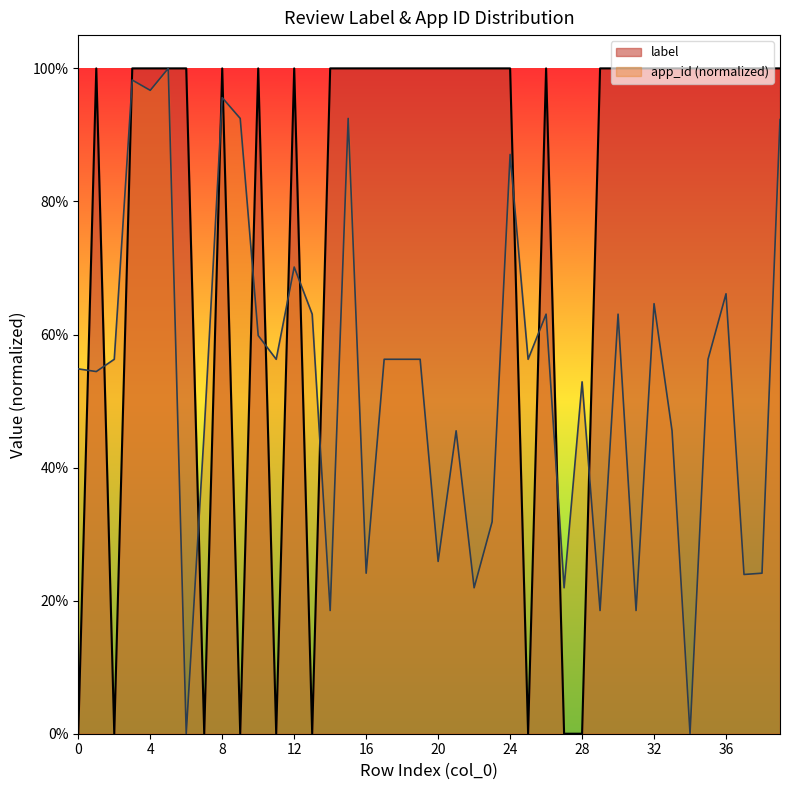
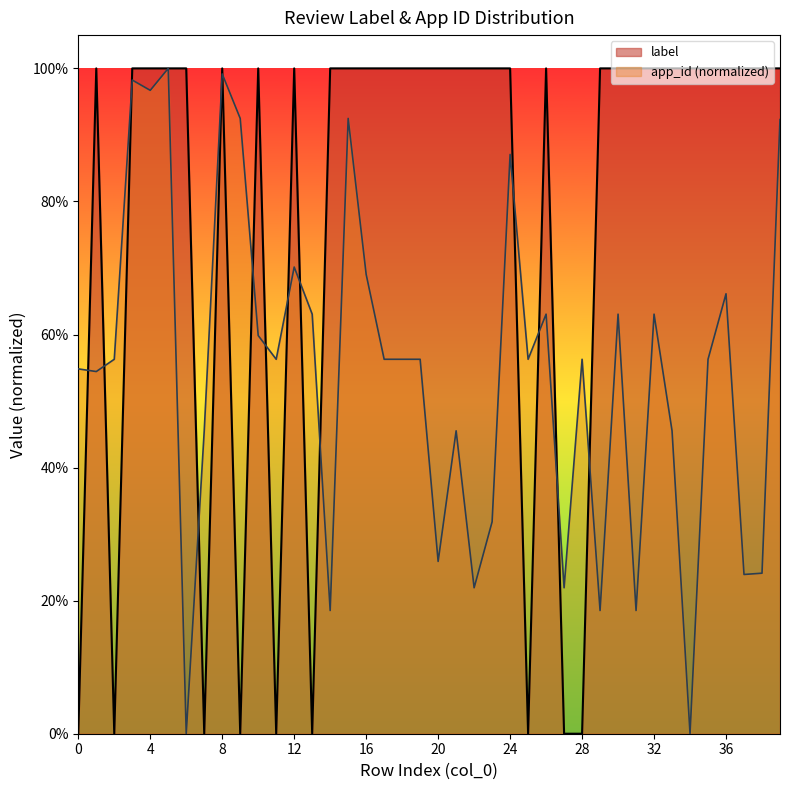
app_id (normalized), 8: 96% -> 99%
app_id (normalized), 16: 24% -> 69%
app_id (normalized), 28: 53% -> 56%
app_id (normalized), 32: 65% -> 63%
